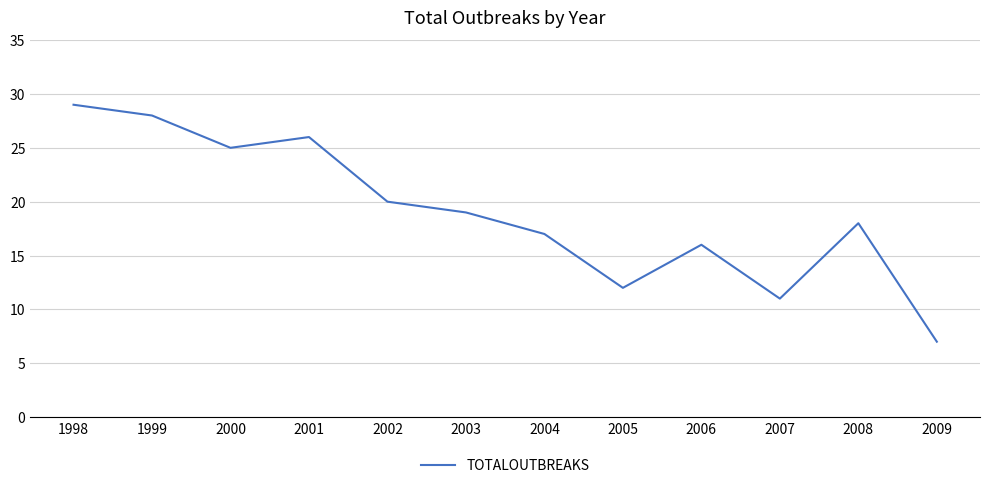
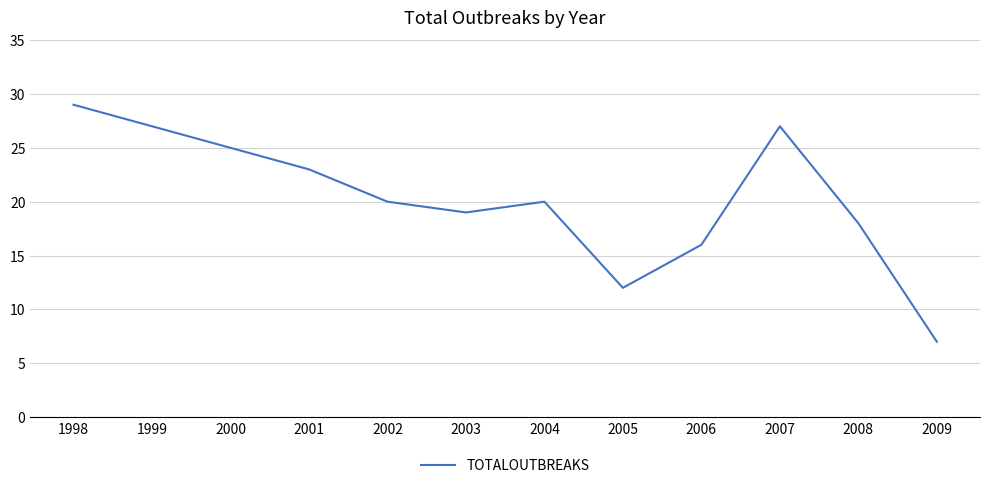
1999: 28 -> 27
2001: 26 -> 23
2004: 17 -> 20
2007: 11 -> 27
